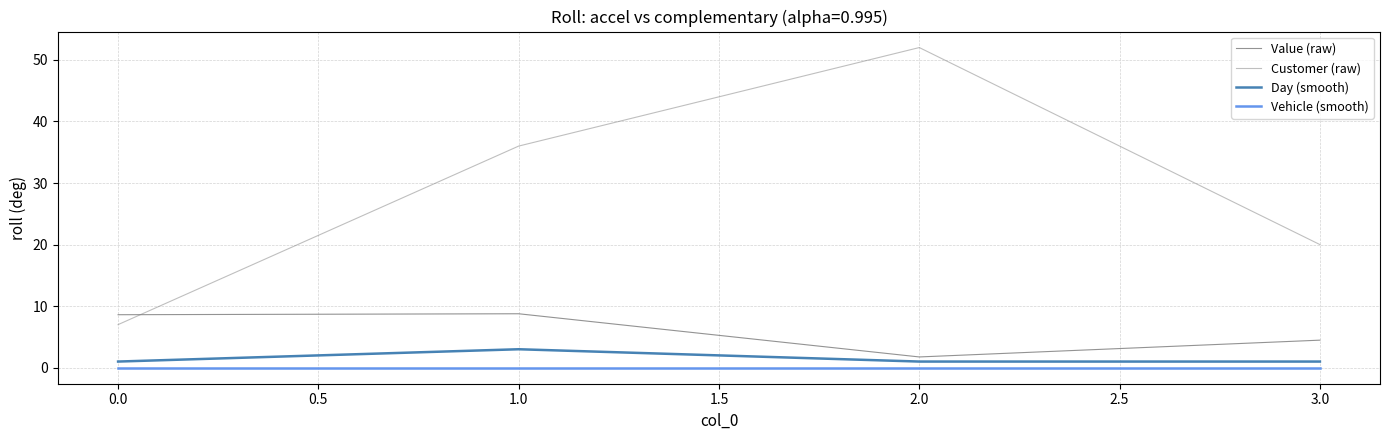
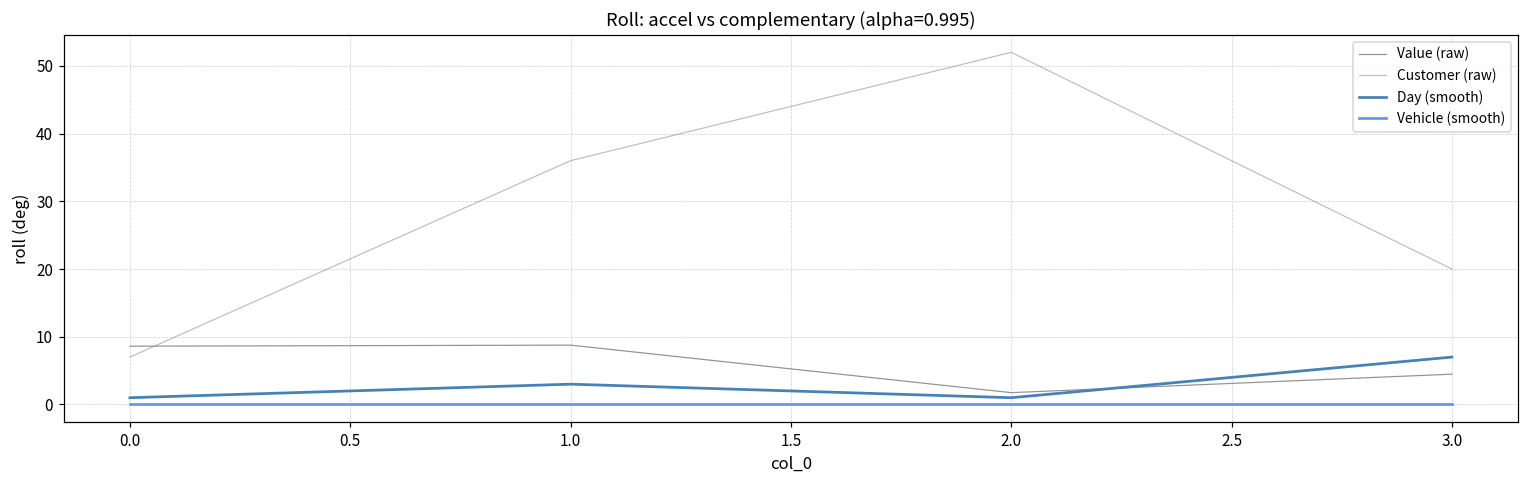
Day (smooth), 3.0: 1 -> 7
